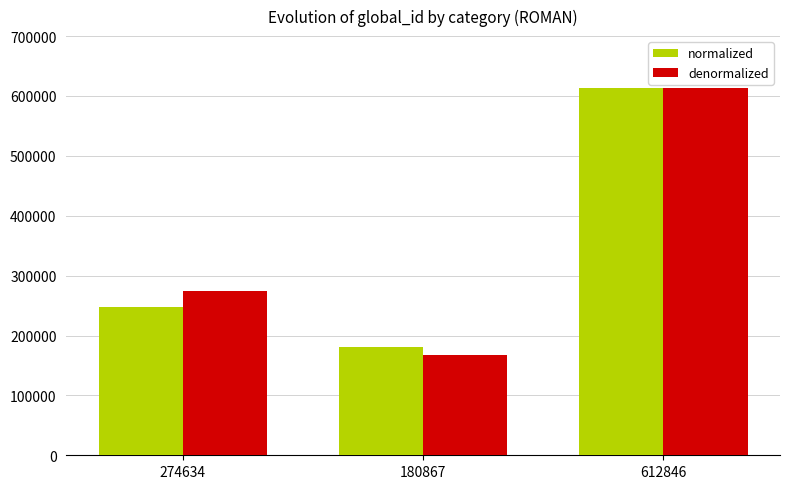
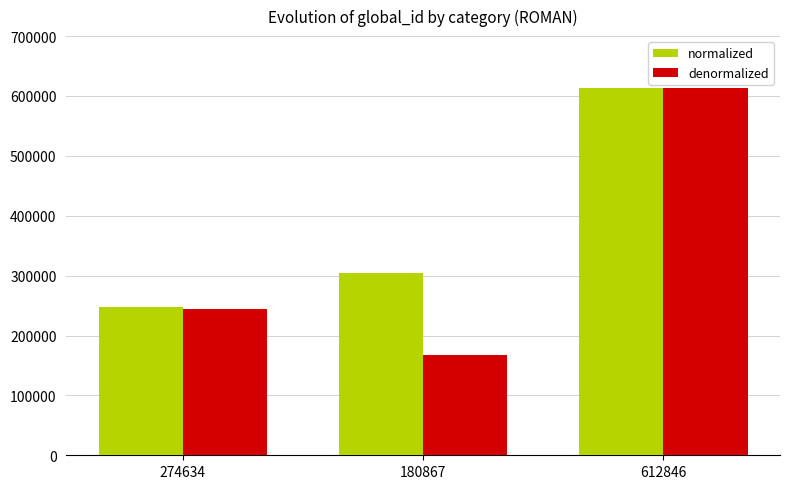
denormalized, 274634: 270000 -> 240000
normalized, 180867: 180000 -> 300000
